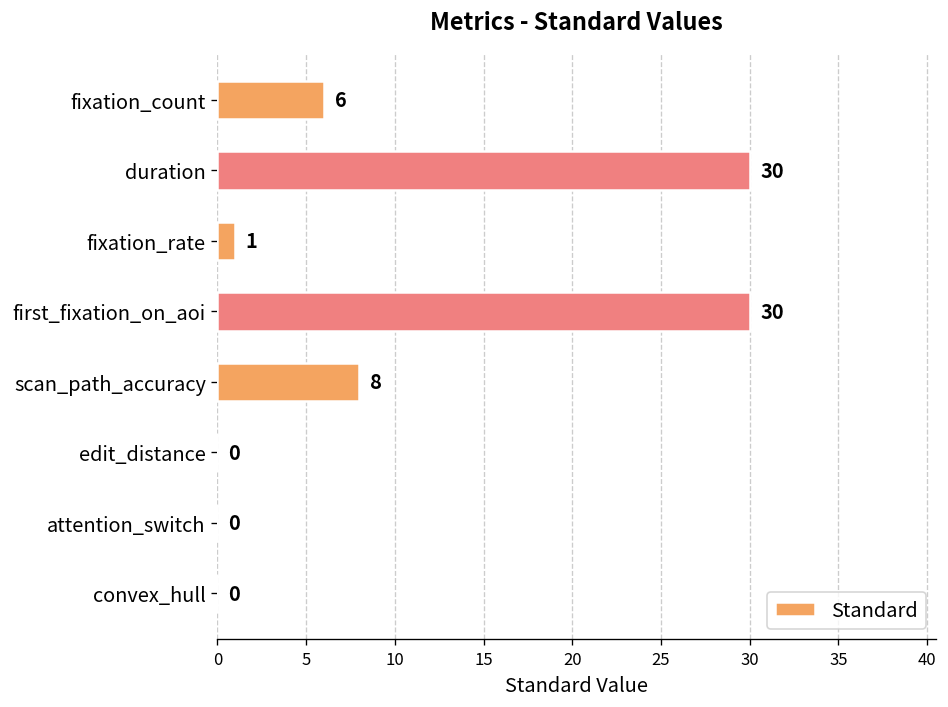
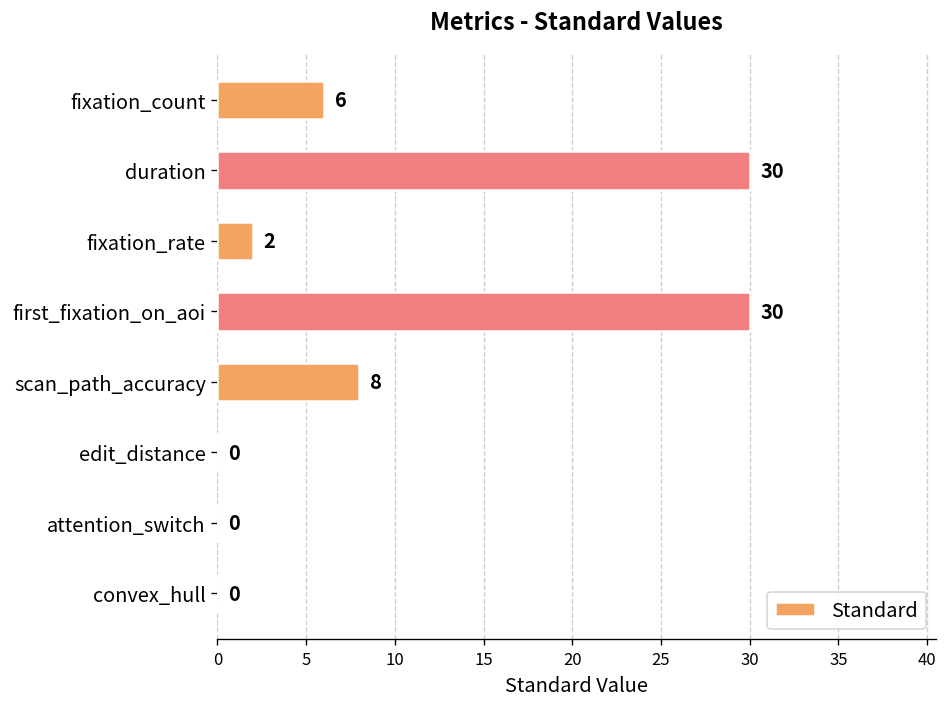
fixation_rate: 1 -> 2
